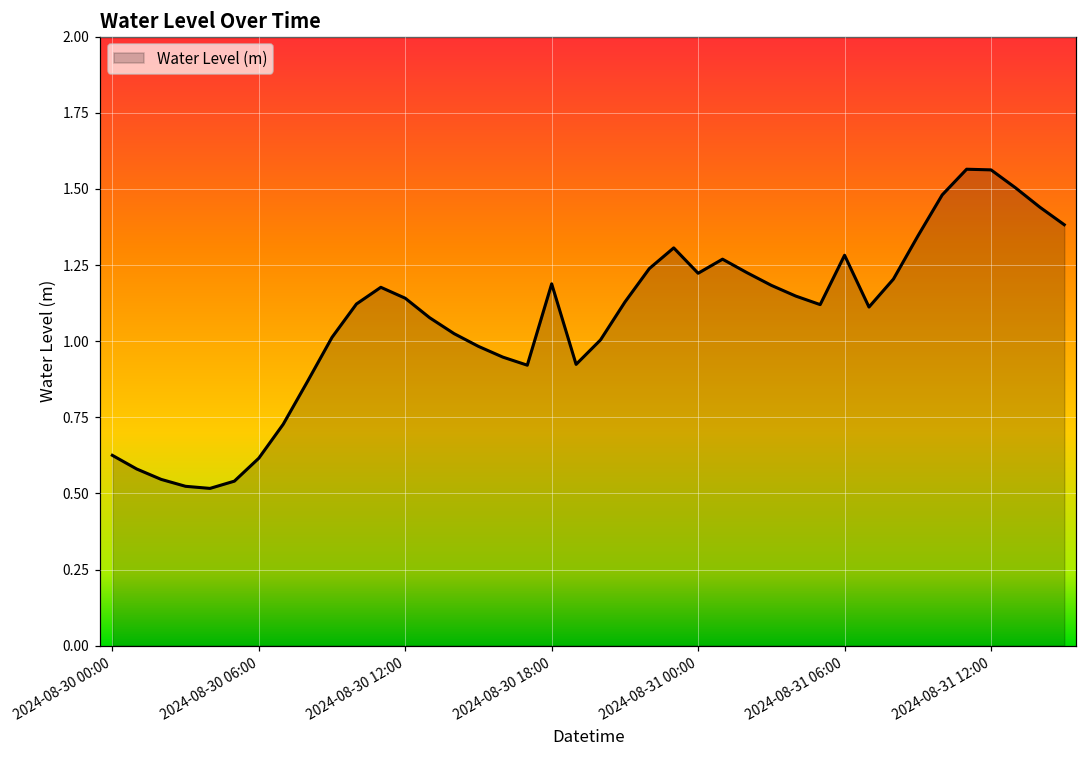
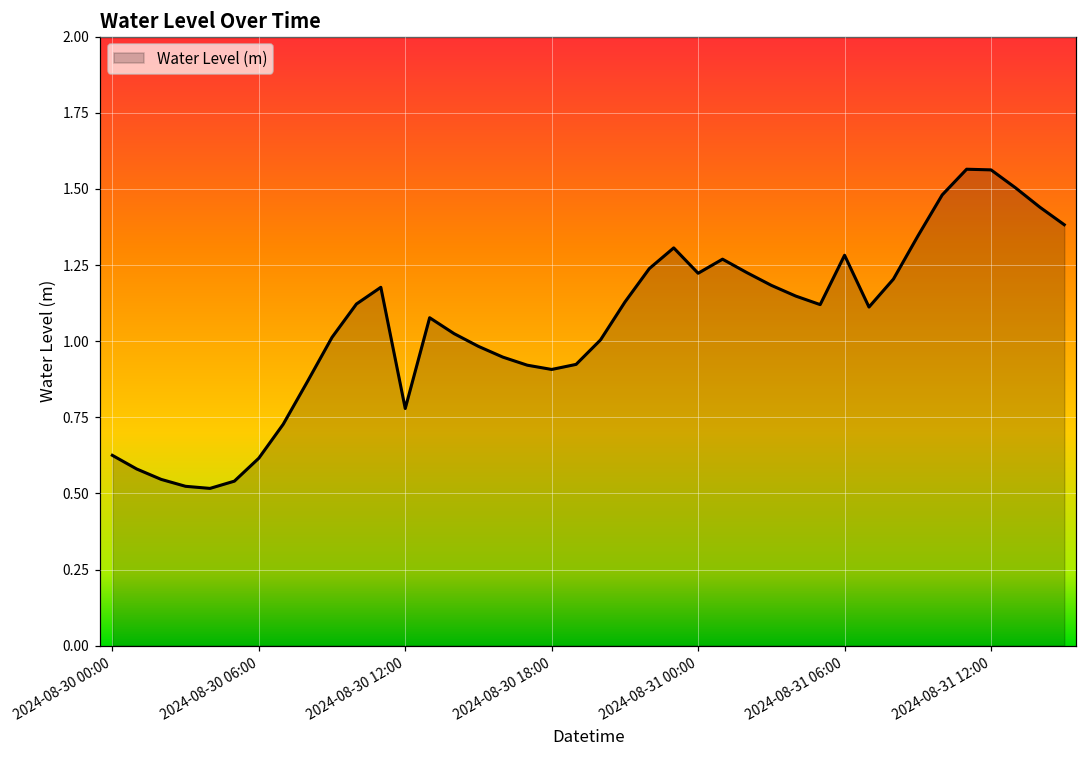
2024-08-30 12:00: 1.14 -> 0.78
2024-08-30 18:00: 1.19 -> 0.91
